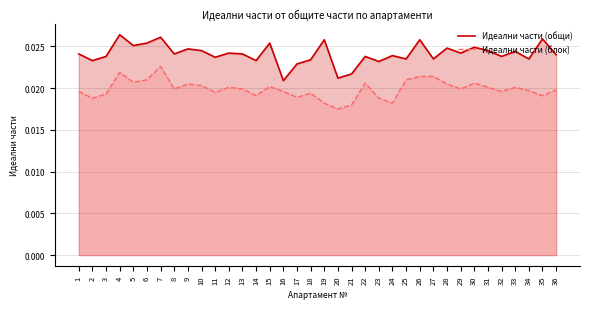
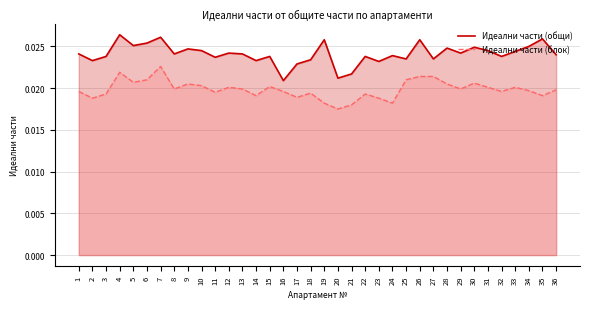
Идеални части (общи), 15: 0.025 -> 0.024
Идеални части (блок), 22: 0.021 -> 0.019
Идеални части (общи), 34: 0.024 -> 0.025
